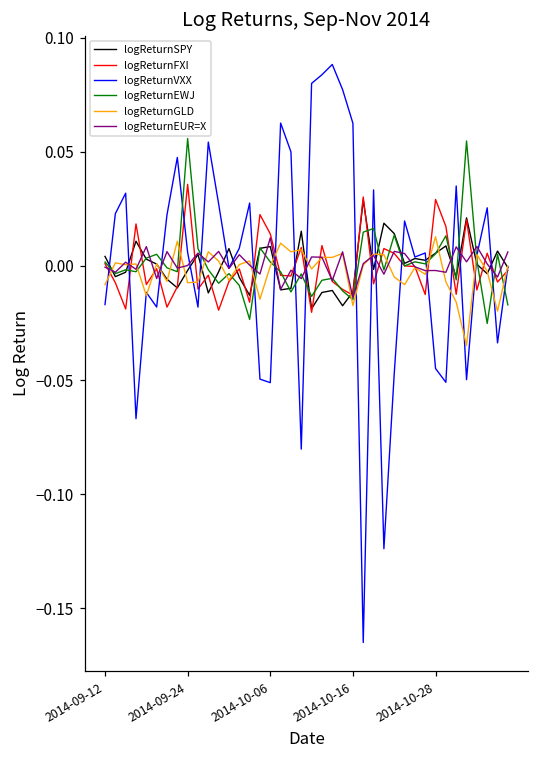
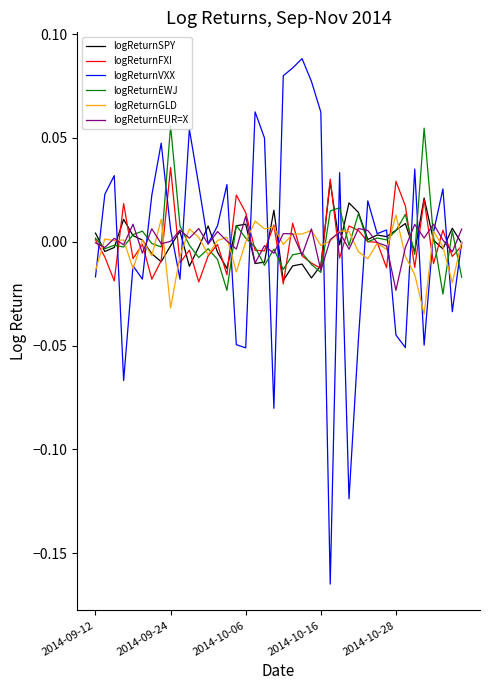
logReturnGLD, 2014-09-12: -0.008 -> -0.014
logReturnGLD, 2014-09-24: -0.007 -> -0.032
logReturnGLD, 2014-10-16: -0.017 -> -0.002
logReturnEUR=X, 2014-10-28: -0.002 -> -0.023
